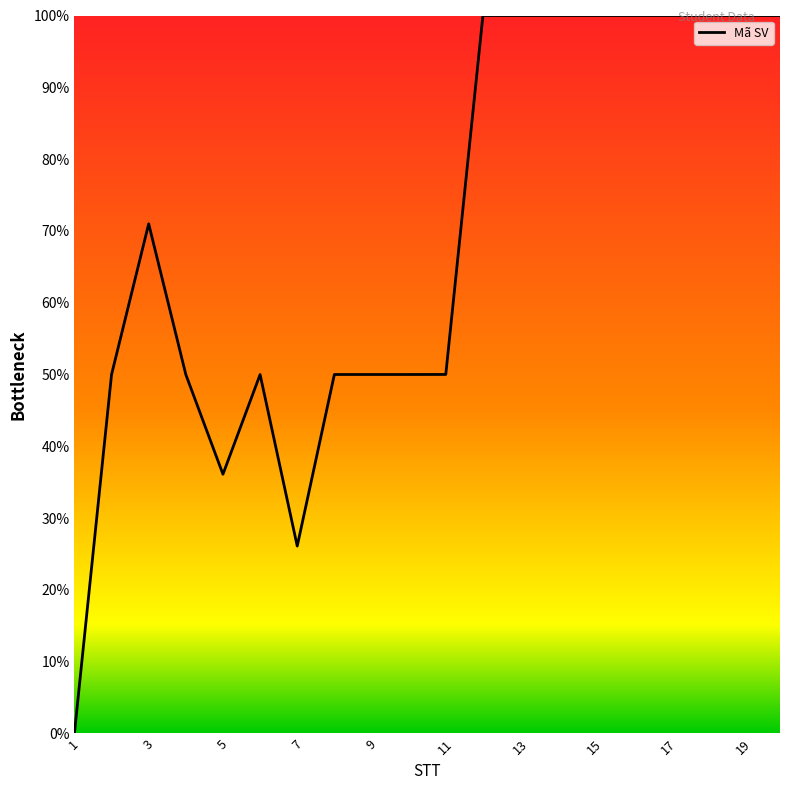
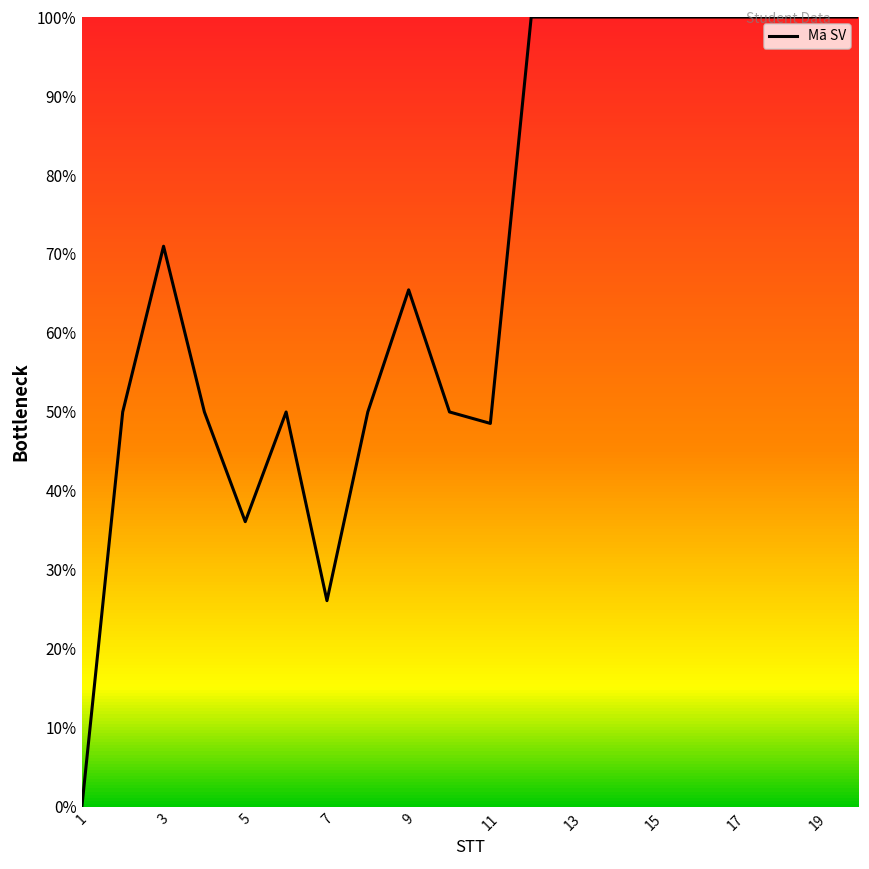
9: 50% -> 65%
11: 50% -> 49%
